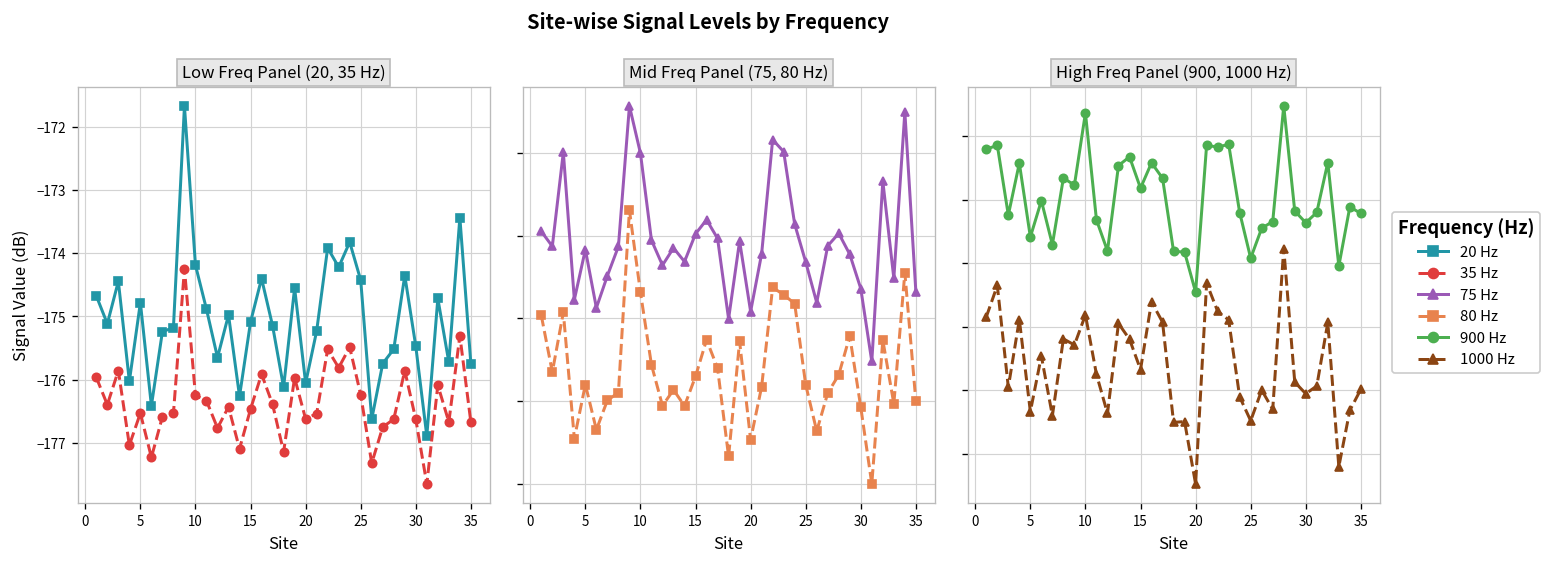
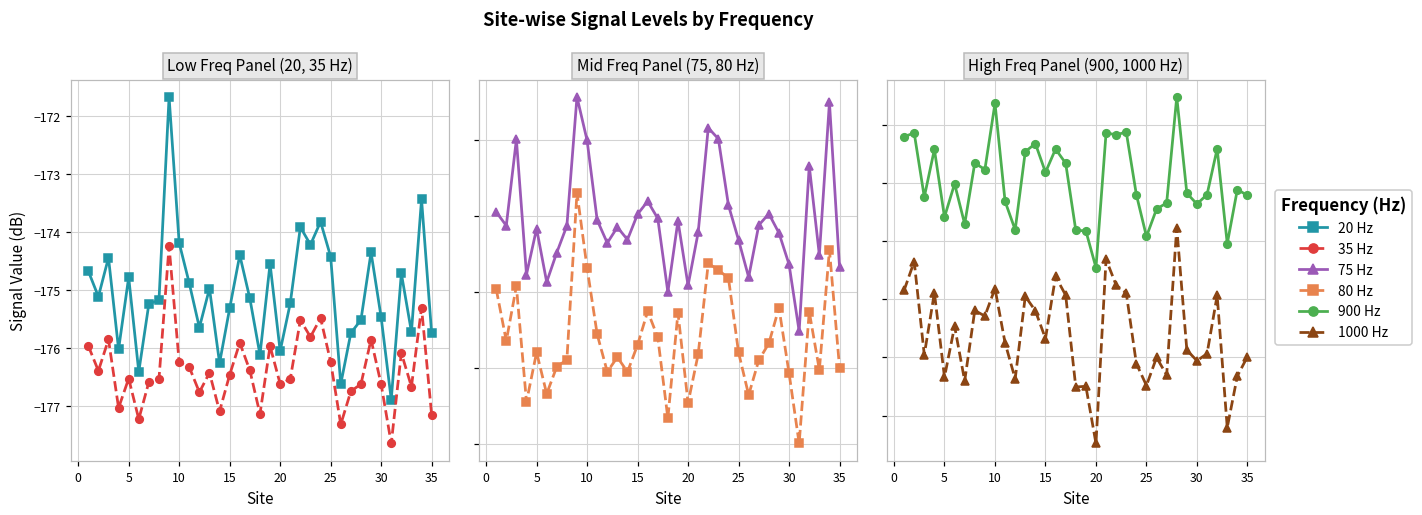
Low Freq Panel (20, 35 Hz), 20 Hz, 15: -175.1 -> -175.3
Low Freq Panel (20, 35 Hz), 35 Hz, 35: -176.7 -> -177.2
